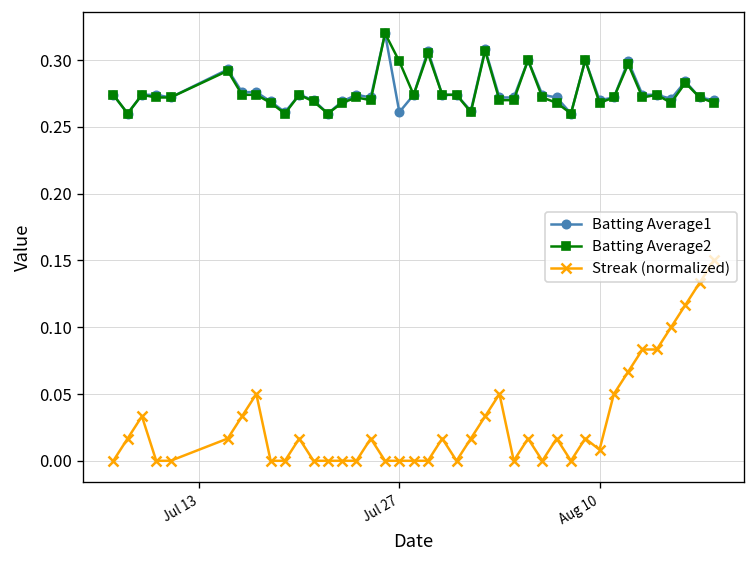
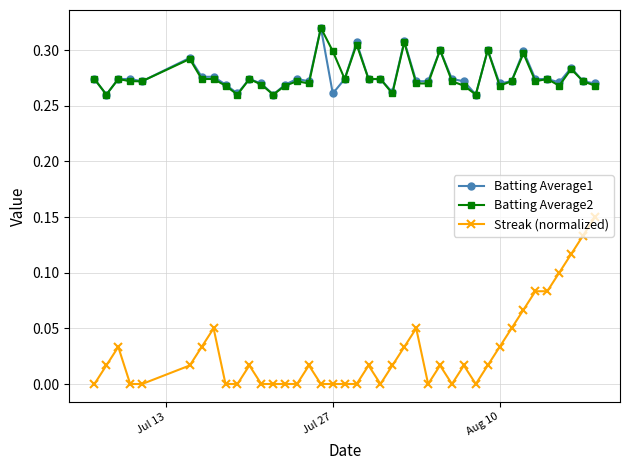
Streak (normalized), Aug 10: 0.008 -> 0.033
